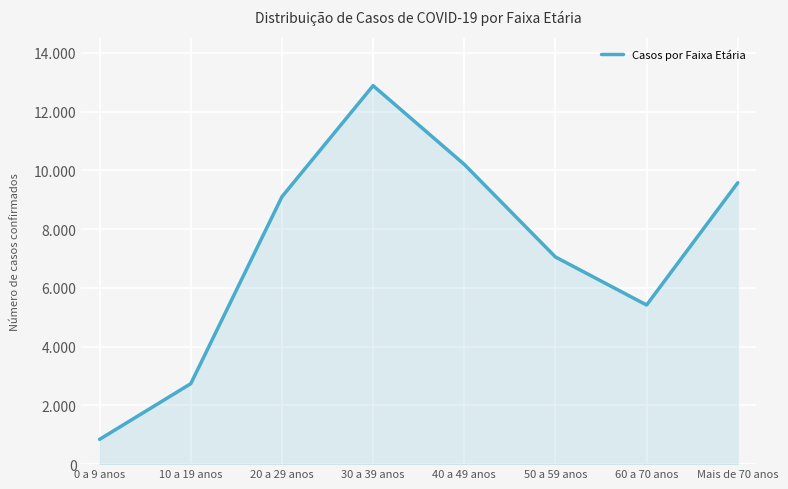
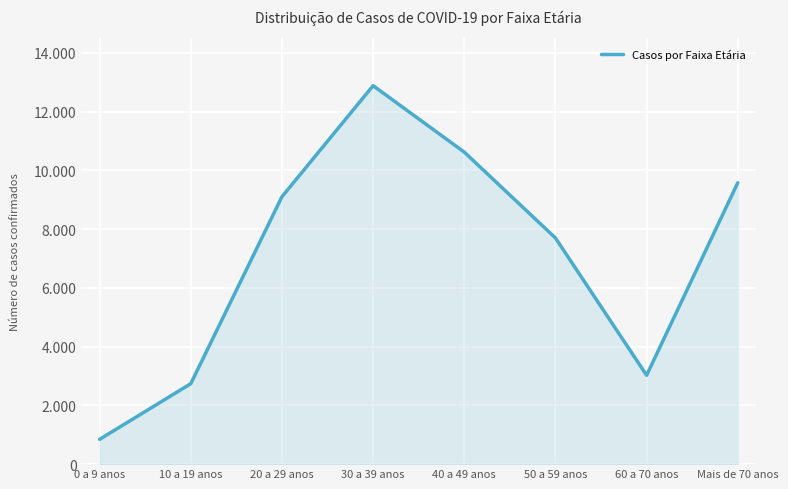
40 a 49 anos: 10.2 -> 10.6
50 a 59 anos: 7.1 -> 7.7
60 a 70 anos: 5.4 -> 3.0
